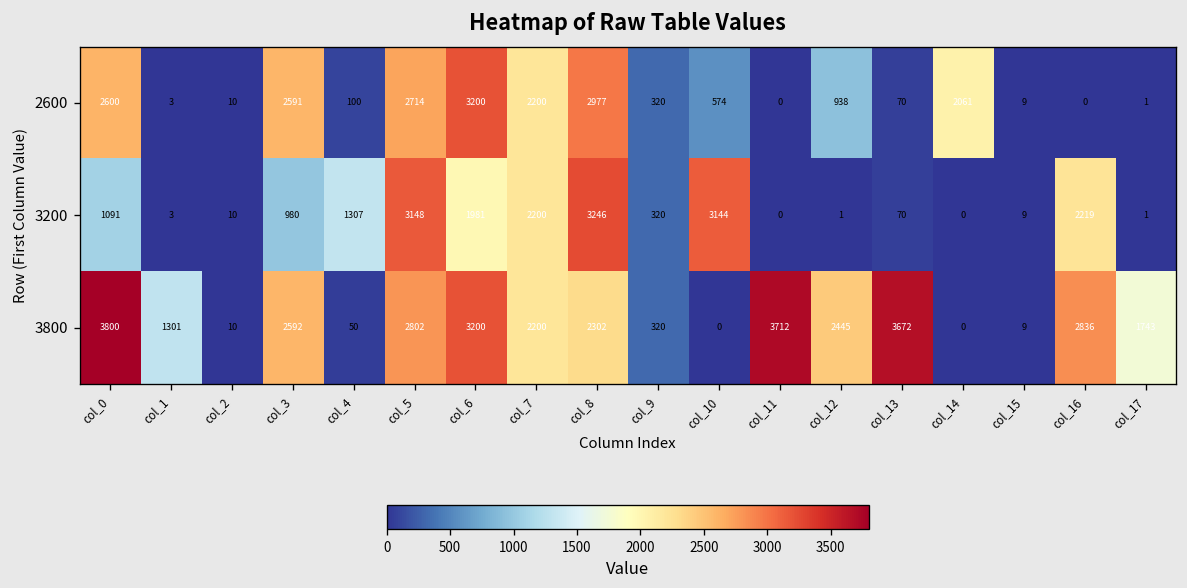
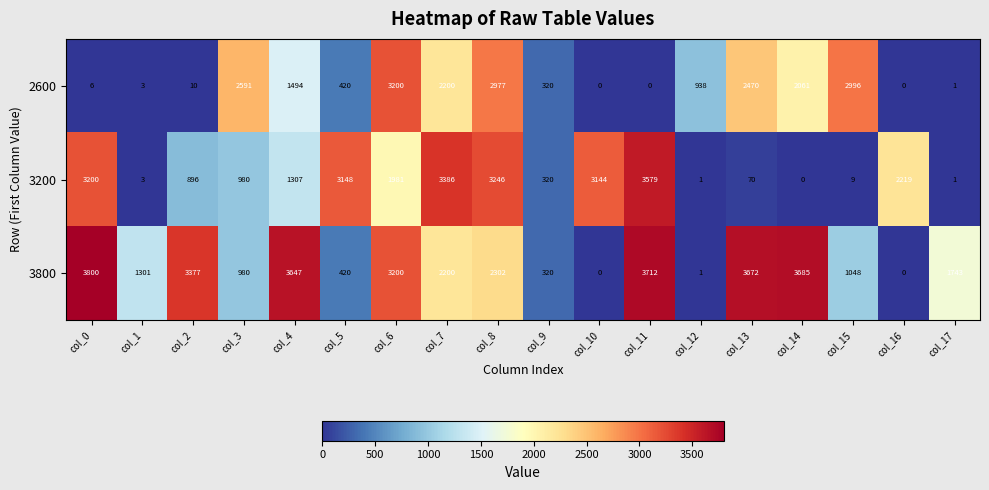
2600, col_0: 2600 -> 6
2600, col_4: 100 -> 1494
2600, col_5: 2714 -> 420
2600, col_10: 574 -> 0
2600, col_13: 70 -> 2470
2600, col_15: 9 -> 2996
3200, col_0: 1091 -> 3200
3200, col_2: 10 -> 896
3200, col_7: 2200 -> 3386
3200, col_11: 0 -> 3579
3800, col_2: 10 -> 3377
3800, col_3: 2592 -> 980
3800, col_4: 50 -> 3647
3800, col_5: 2802 -> 420
3800, col_12: 2445 -> 1
3800, col_14: 0 -> 3685
3800, col_15: 9 -> 1048
3800, col_16: 2836 -> 0
